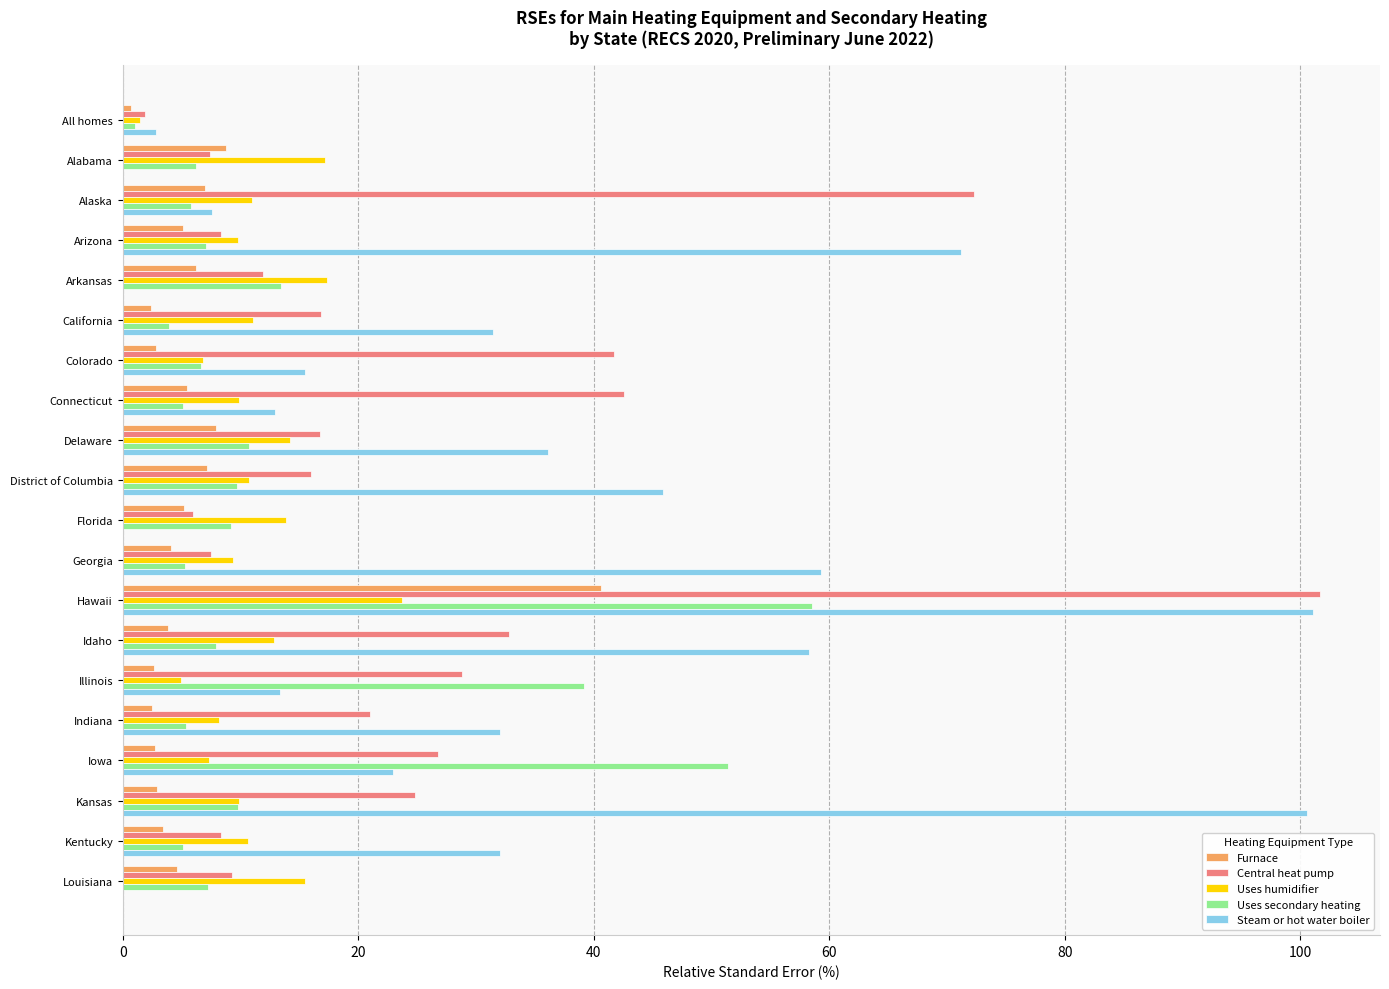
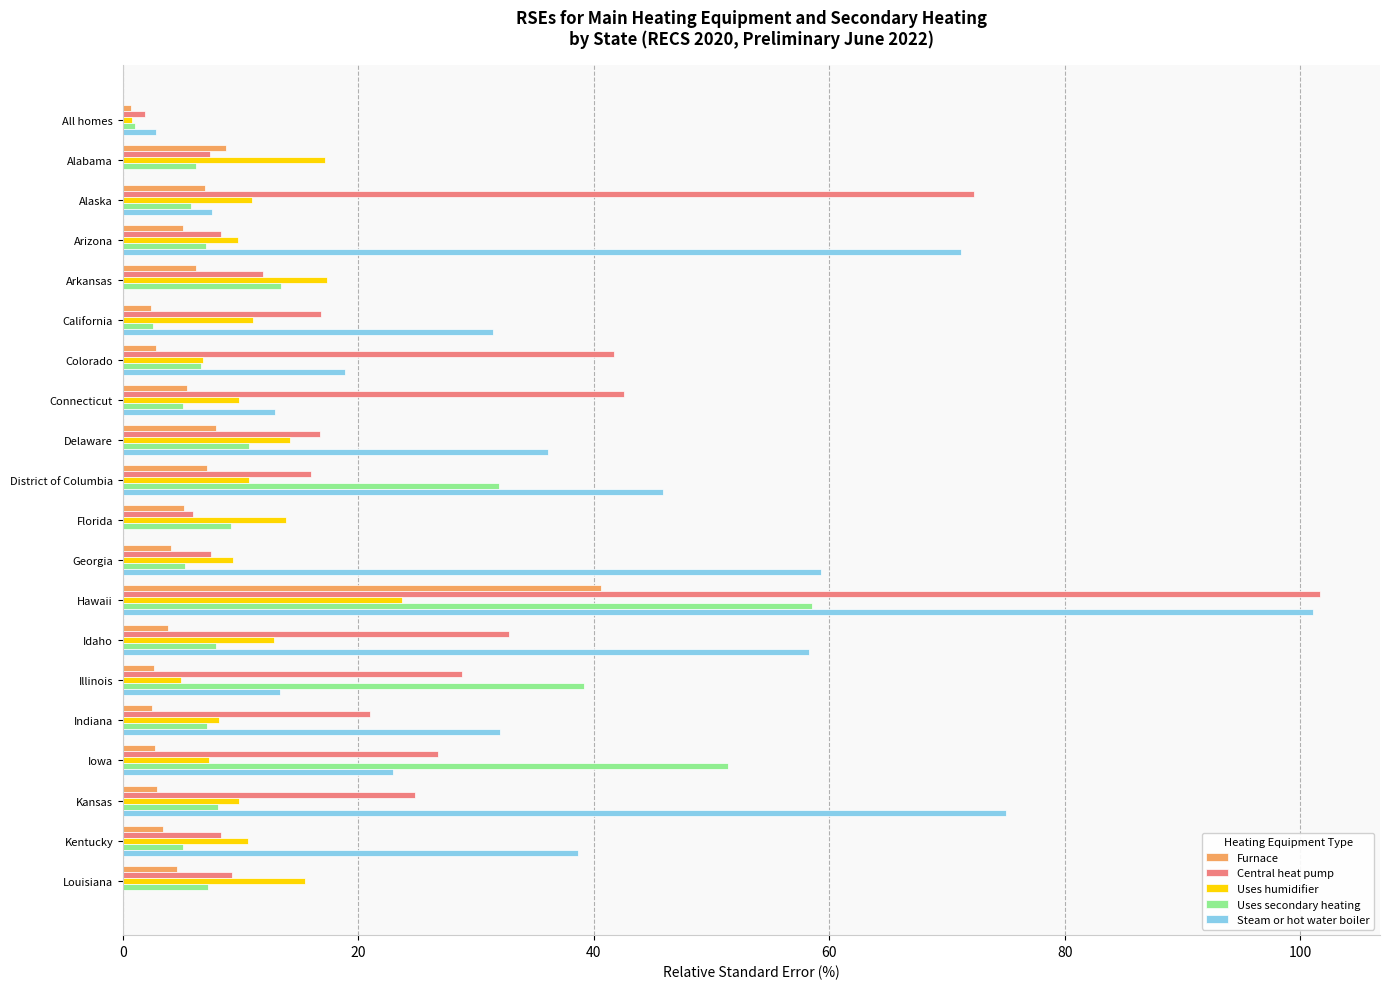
Uses humidifier, All homes: 1.5 -> 0.8
Uses secondary heating, California: 3.9 -> 2.6
Steam or hot water boiler, Colorado: 15.5 -> 18.9
Uses secondary heating, District of Columbia: 9.7 -> 31.9
Uses secondary heating, Indiana: 5.4 -> 7.2
Uses secondary heating, Kansas: 9.8 -> 8.1
Steam or hot water boiler, Kansas: 100.6 -> 75.0
Steam or hot water boiler, Kentucky: 32.0 -> 38.7
